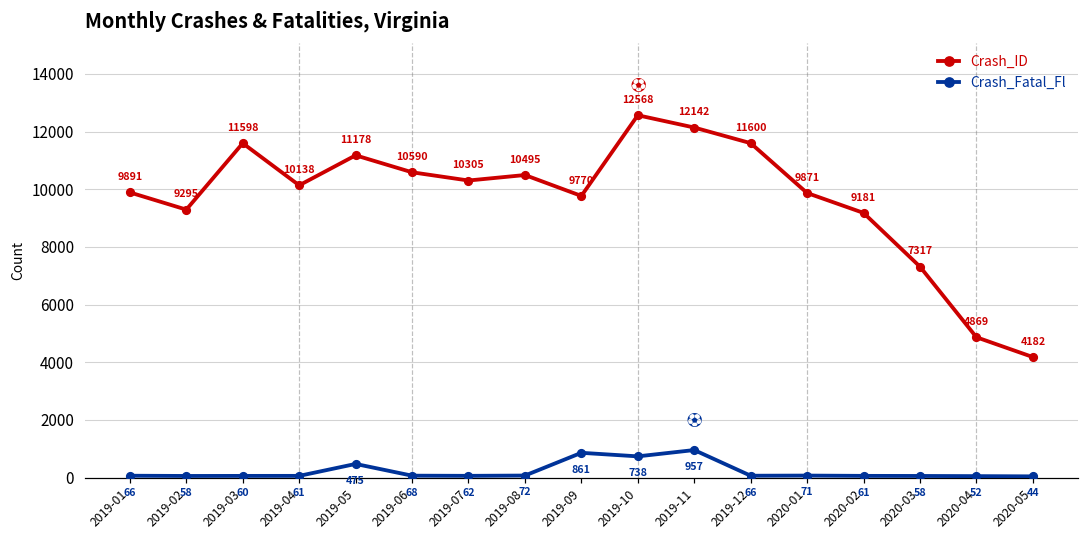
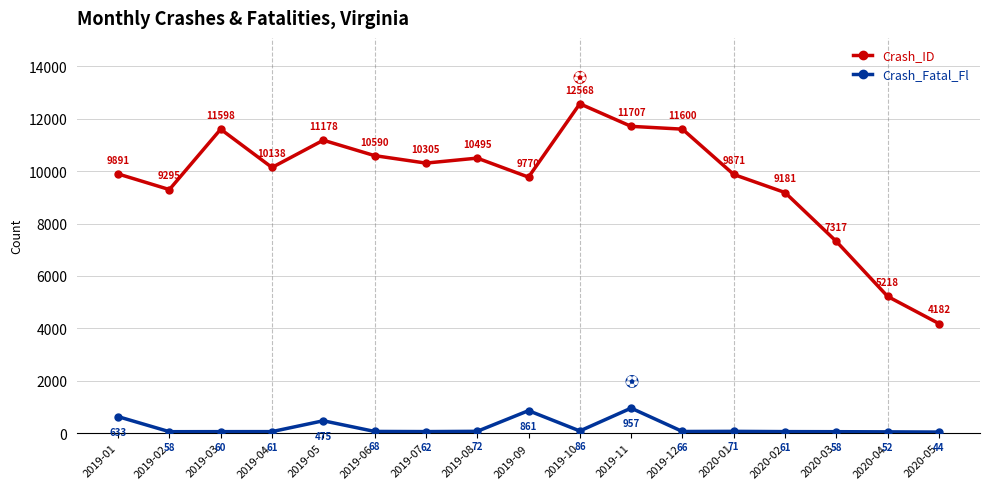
Crash_Fatal_Fl, 2019-01: 66 -> 633
Crash_Fatal_Fl, 2019-10: 738 -> 86
Crash_ID, 2019-11: 12142 -> 11707
Crash_ID, 2020-04: 4869 -> 5218
